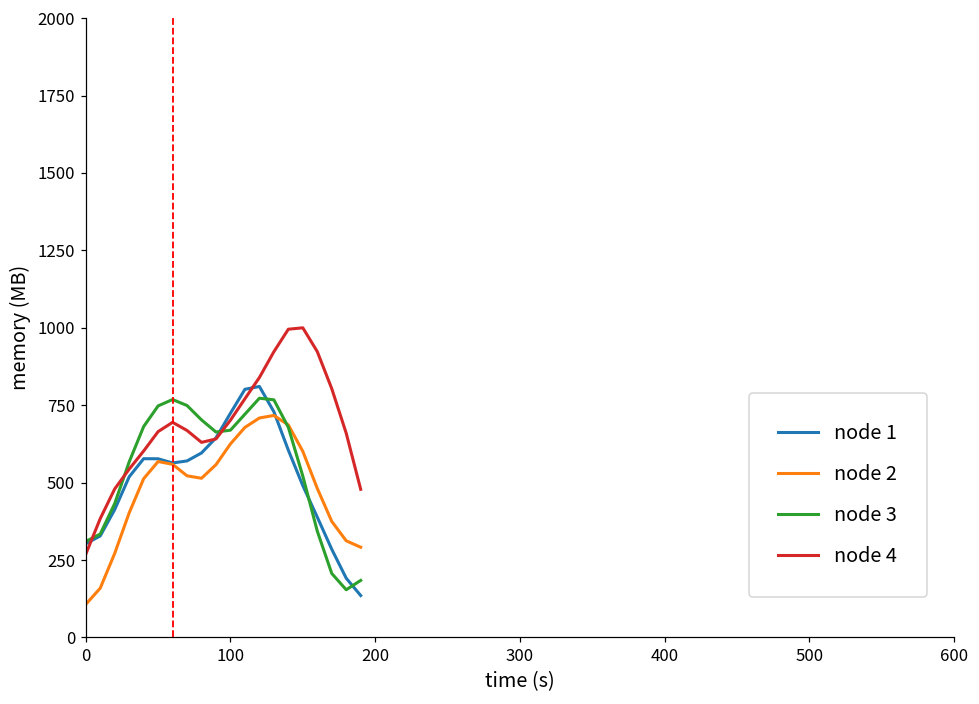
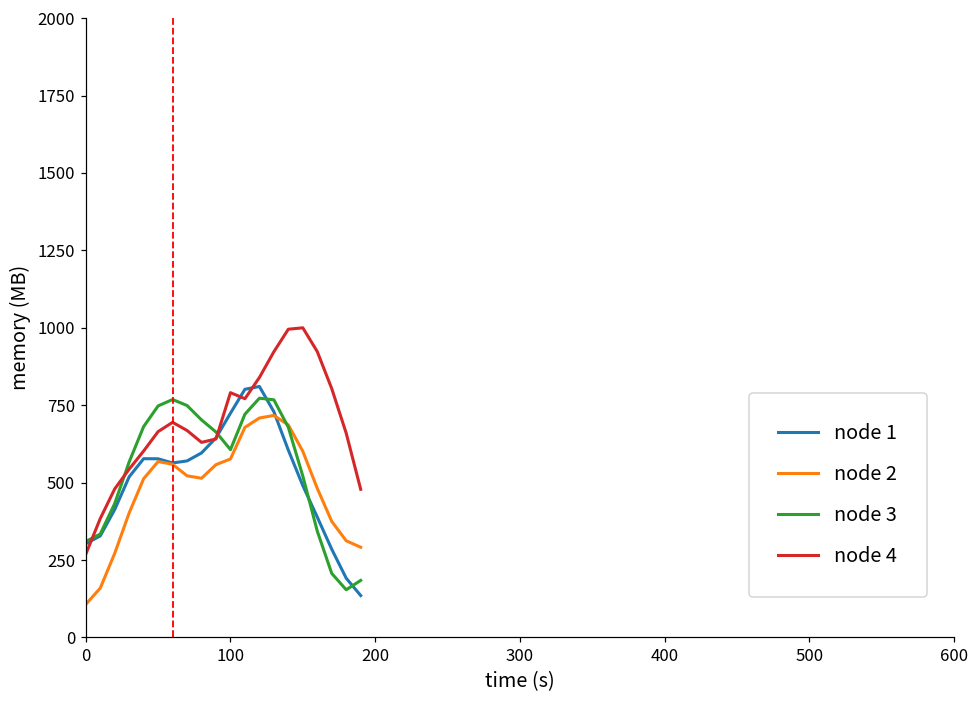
node 2, 100: 630 -> 580
node 3, 100: 670 -> 610
node 4, 100: 700 -> 790
